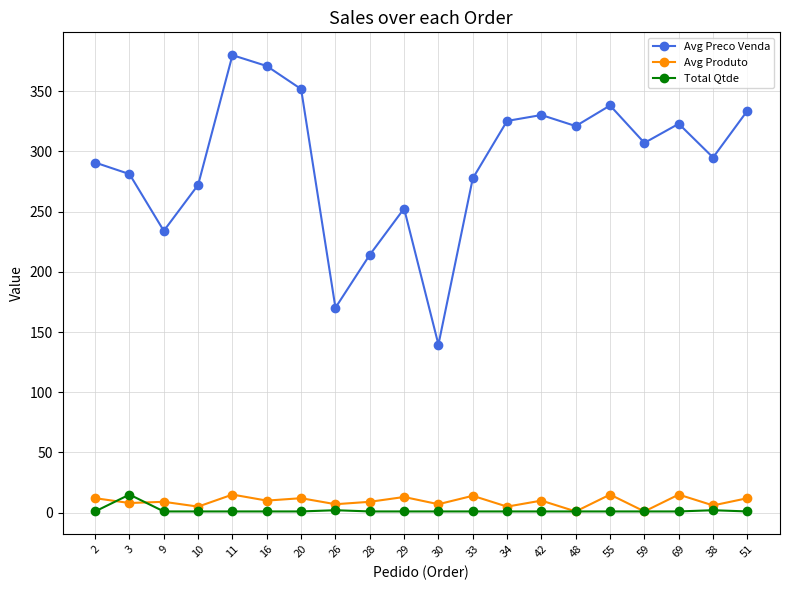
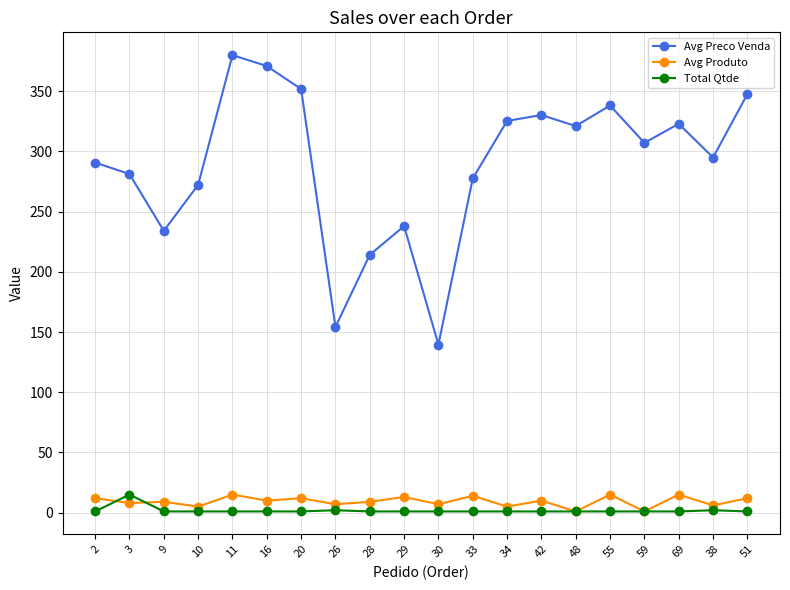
Avg Preco Venda, 26: 170 -> 154
Avg Preco Venda, 29: 253 -> 238
Avg Preco Venda, 51: 334 -> 348
